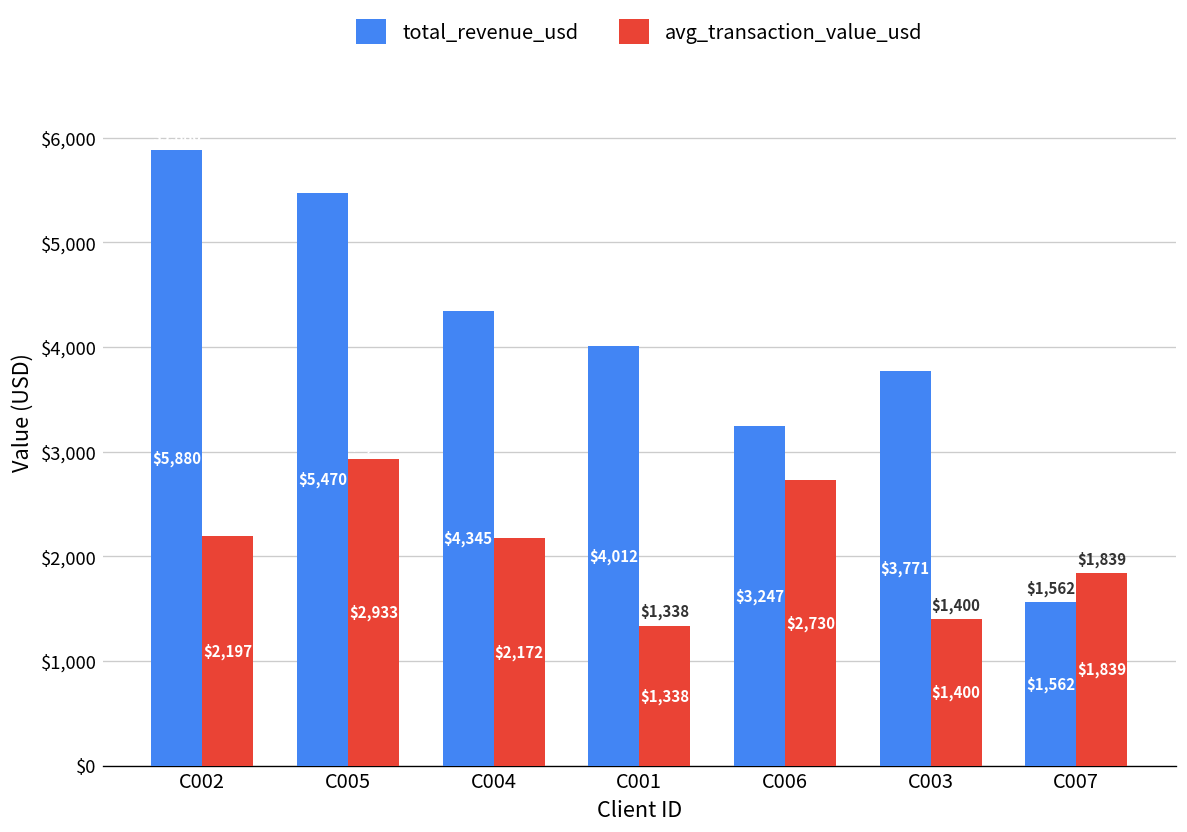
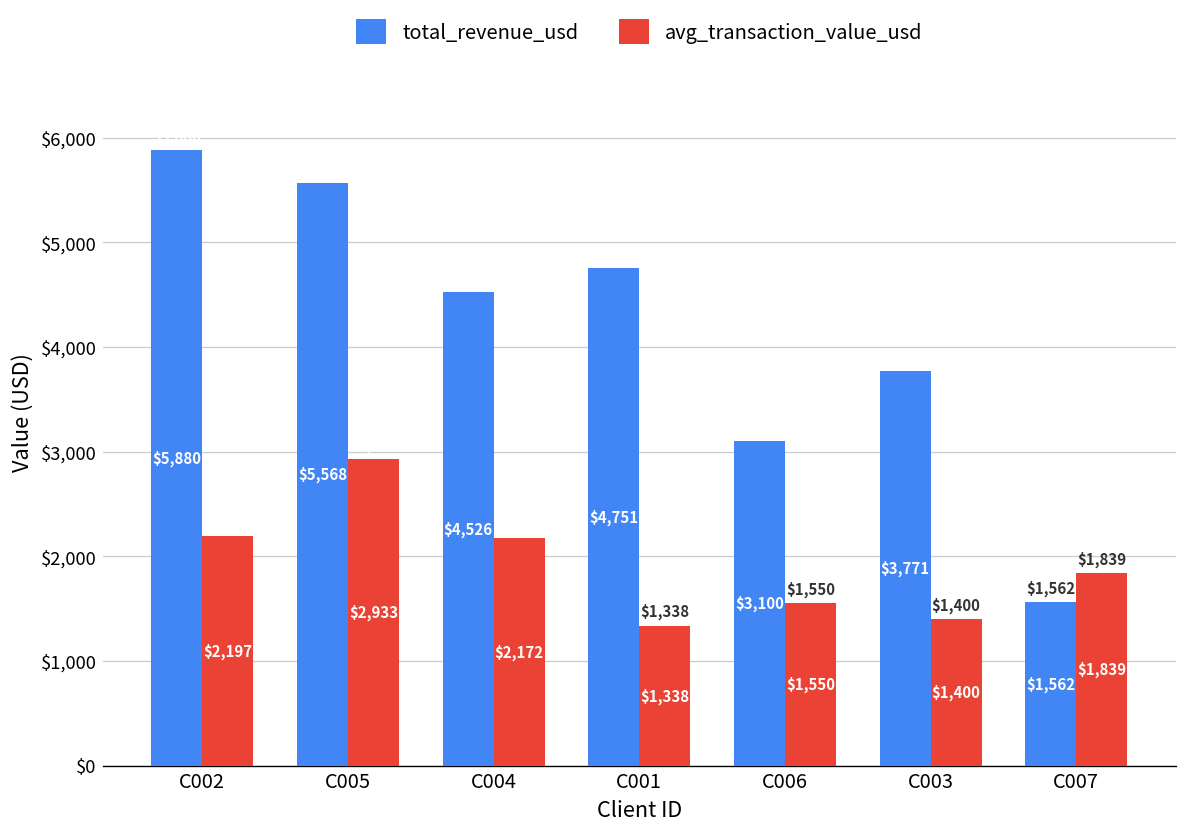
total_revenue_usd, C005: $5,470 -> $5,568
total_revenue_usd, C004: $4,345 -> $4,526
total_revenue_usd, C001: $4,012 -> $4,751
total_revenue_usd, C006: $3,247 -> $3,100
avg_transaction_value_usd, C006: $2,730 -> $1,550
